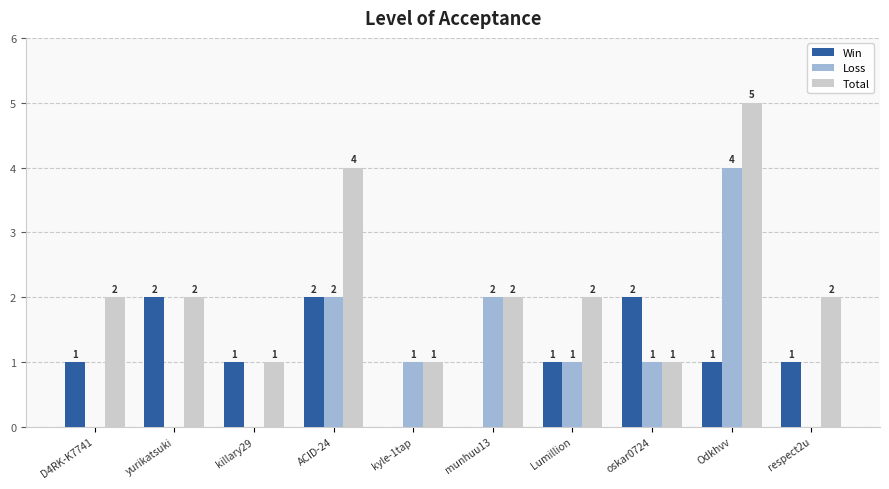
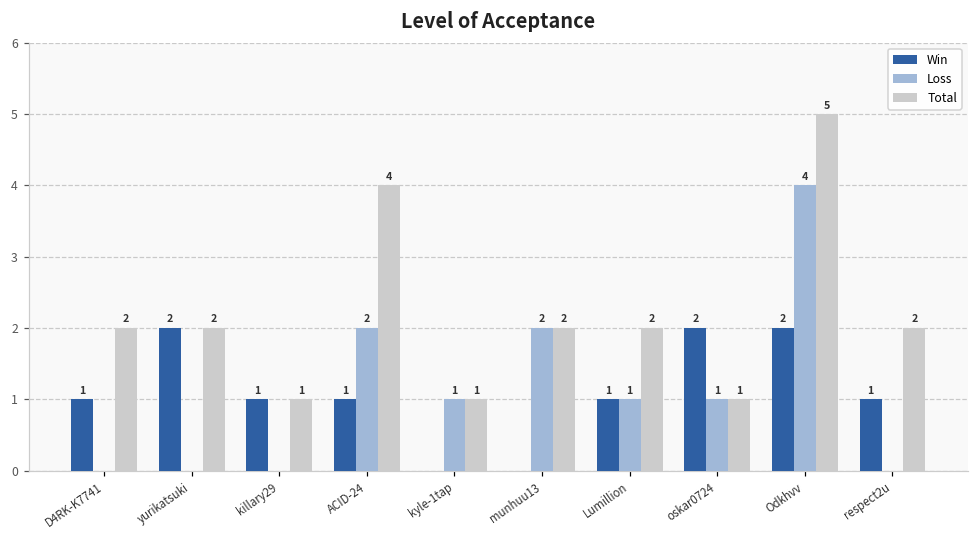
Win, ACID-24: 2 -> 1
Win, Odkhvv: 1 -> 2
